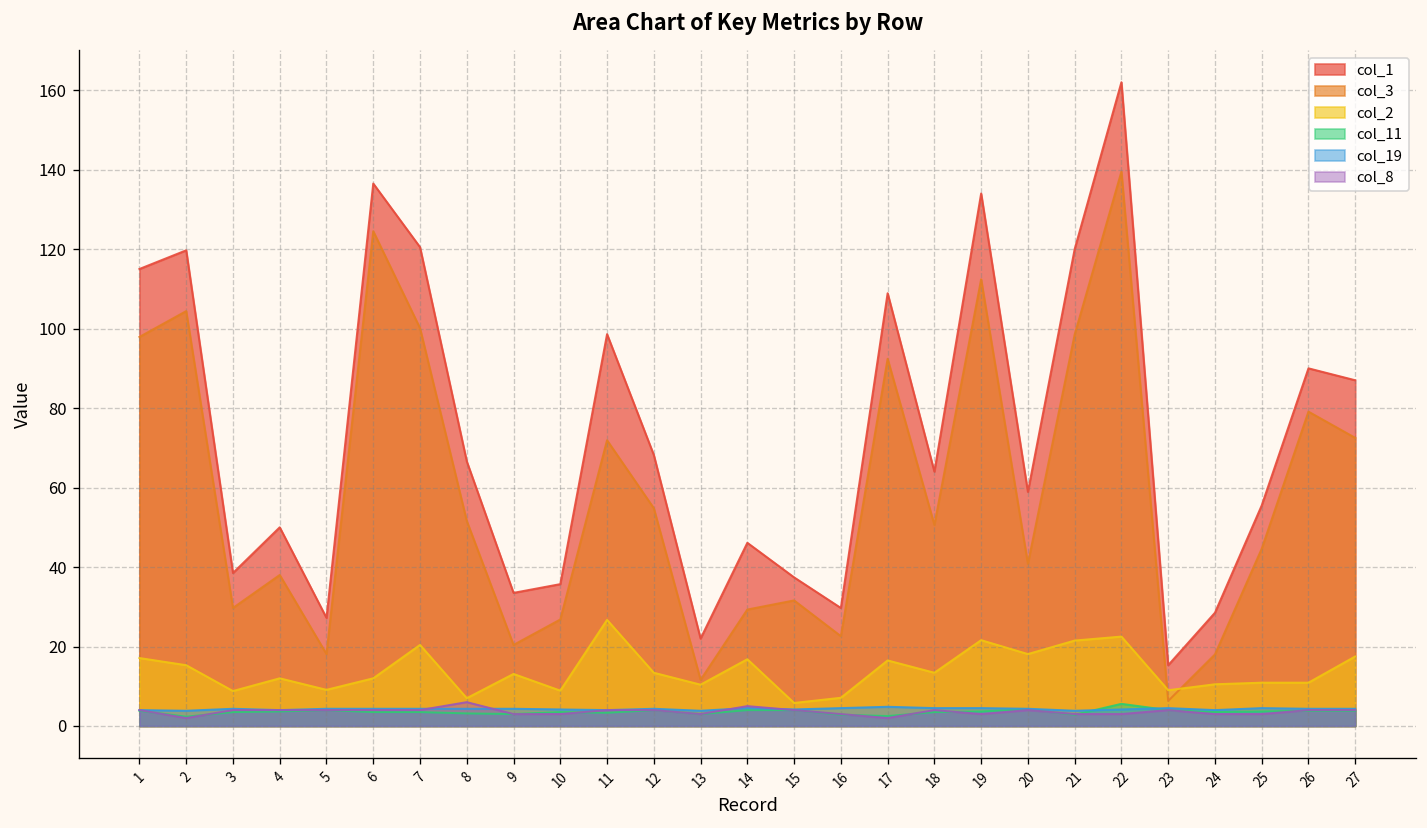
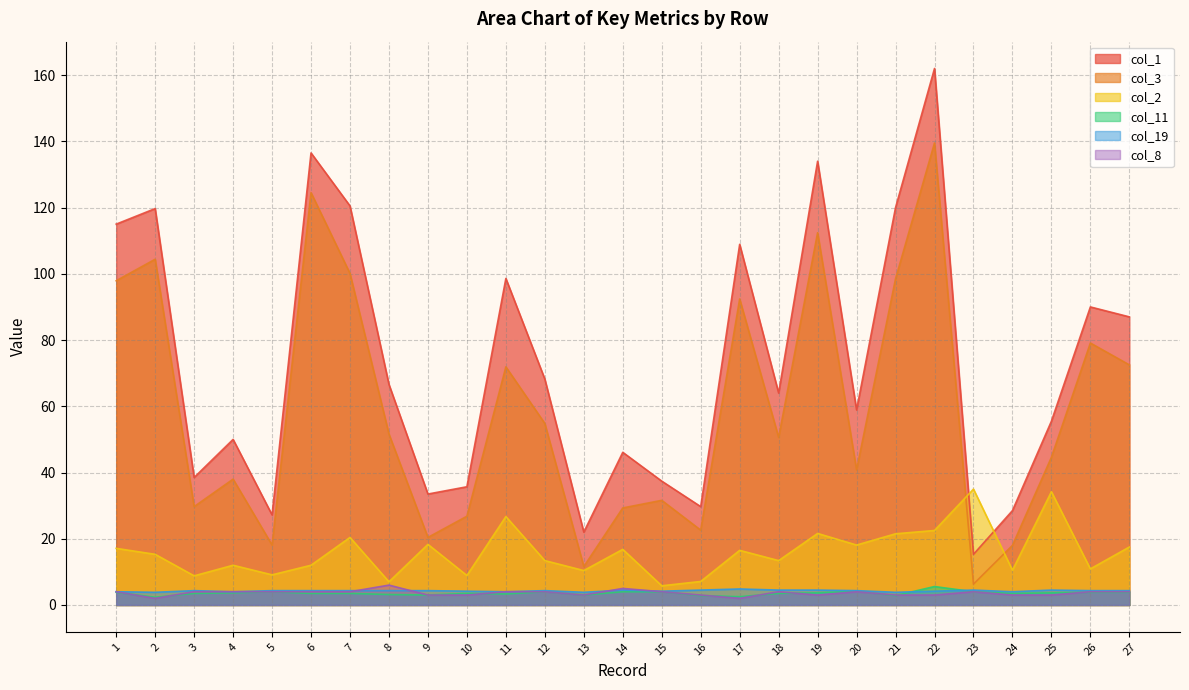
col_2, 9: 13 -> 18
col_2, 23: 9 -> 35
col_2, 25: 11 -> 34
